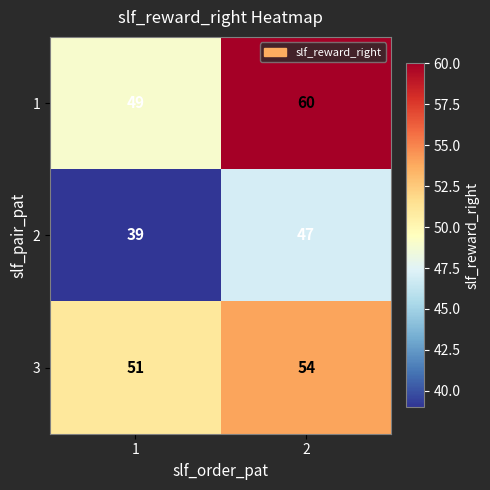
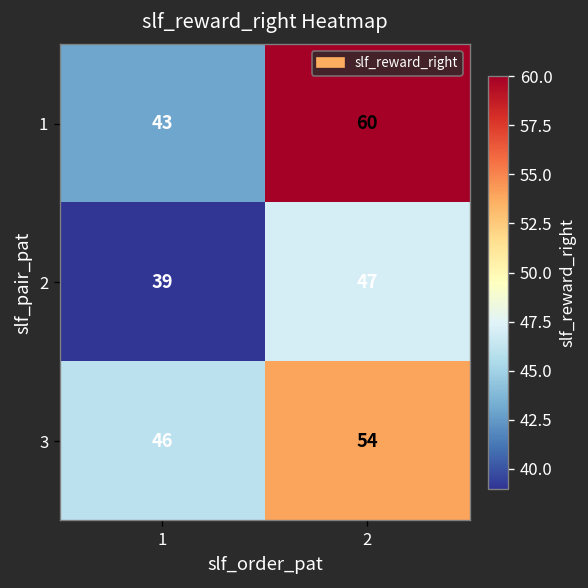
1, 1: 49 -> 43
3, 1: 51 -> 46
